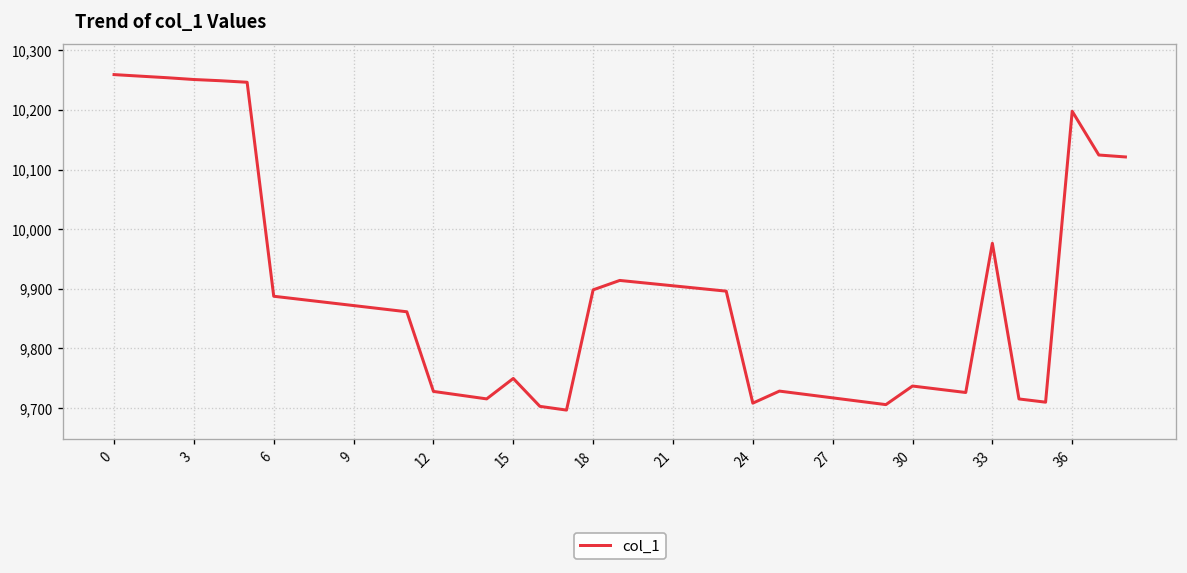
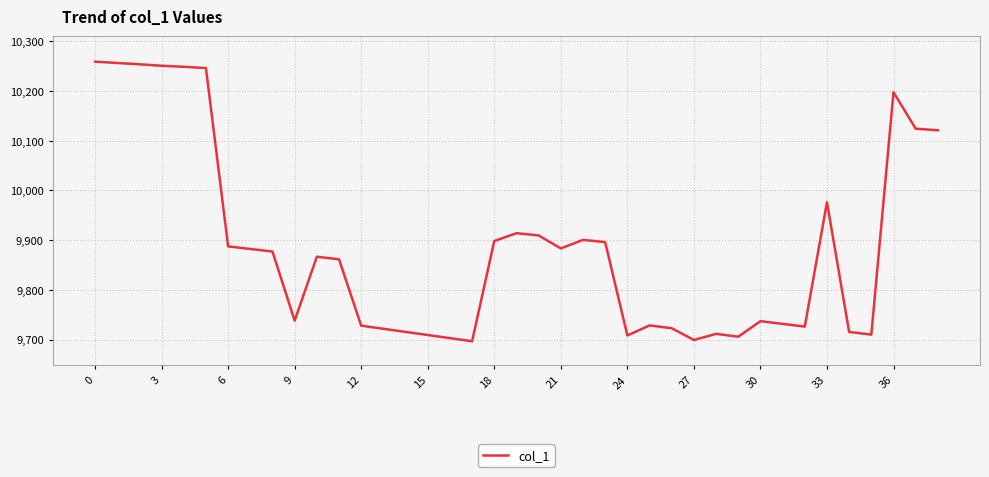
9: 9,870 -> 9,740
15: 9,750 -> 9,710
21: 9,910 -> 9,880
27: 9,720 -> 9,700
